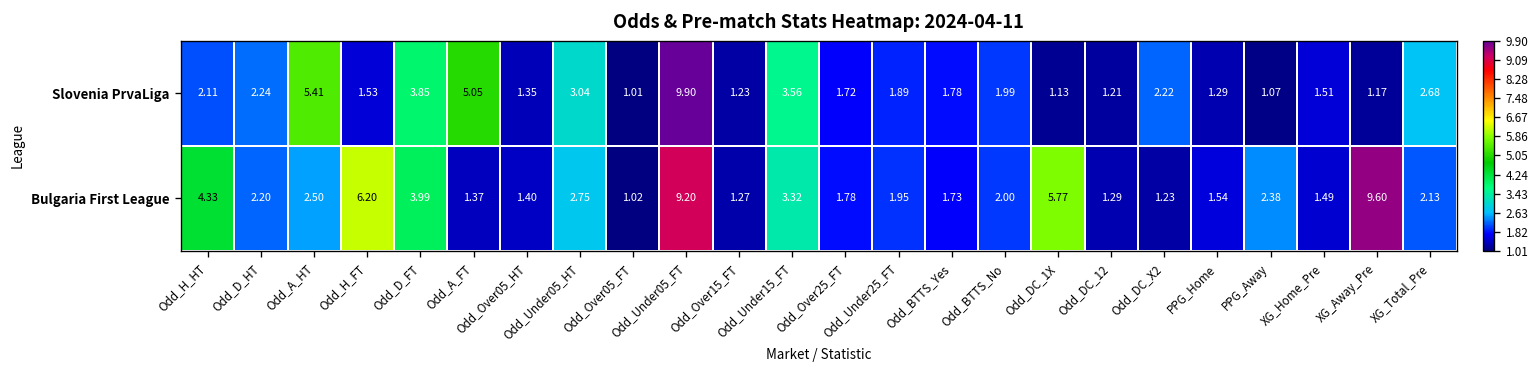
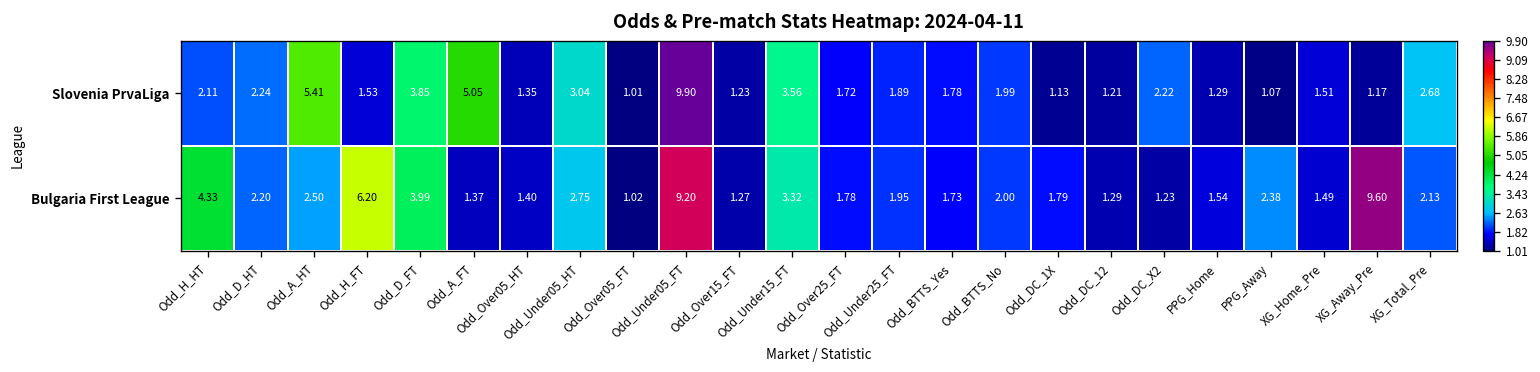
Bulgaria First League, Odd_DC_1X: 5.77 -> 1.79
